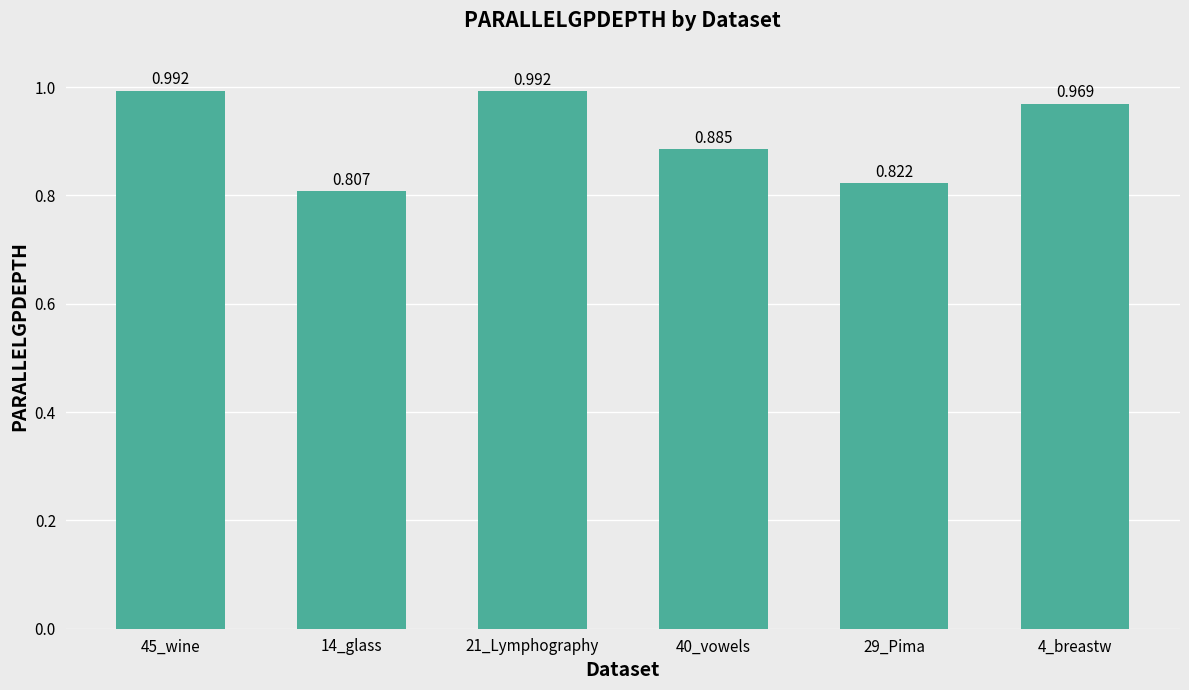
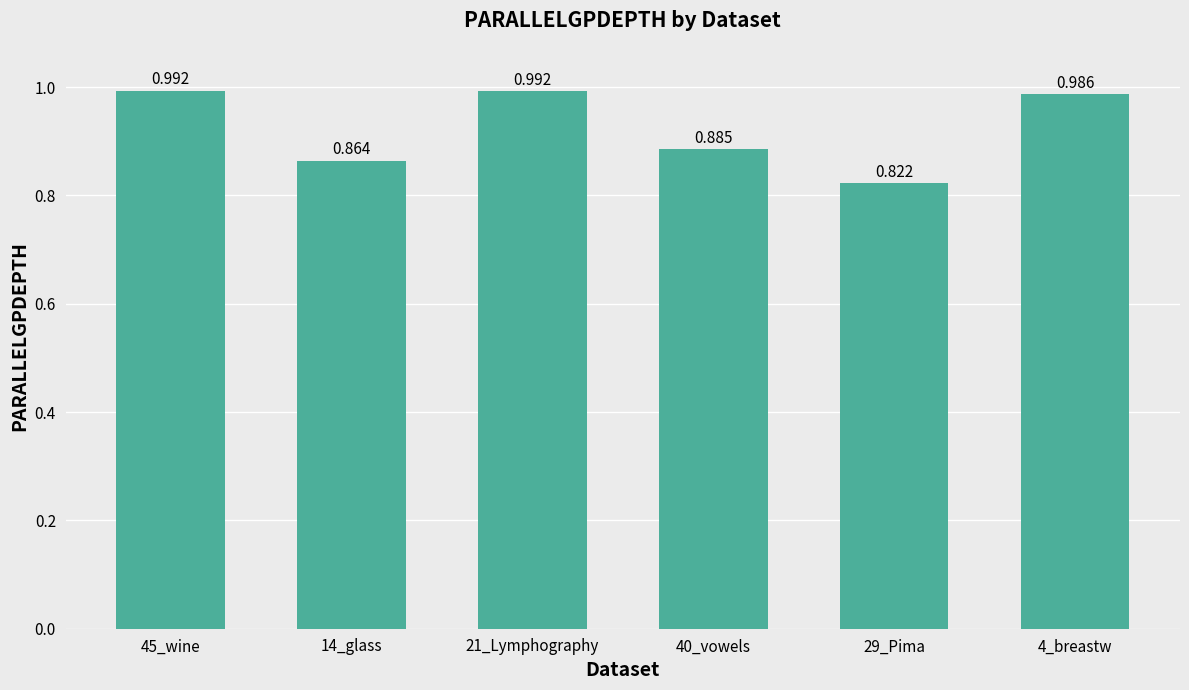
14_glass: 0.807 -> 0.864
4_breastw: 0.969 -> 0.986
